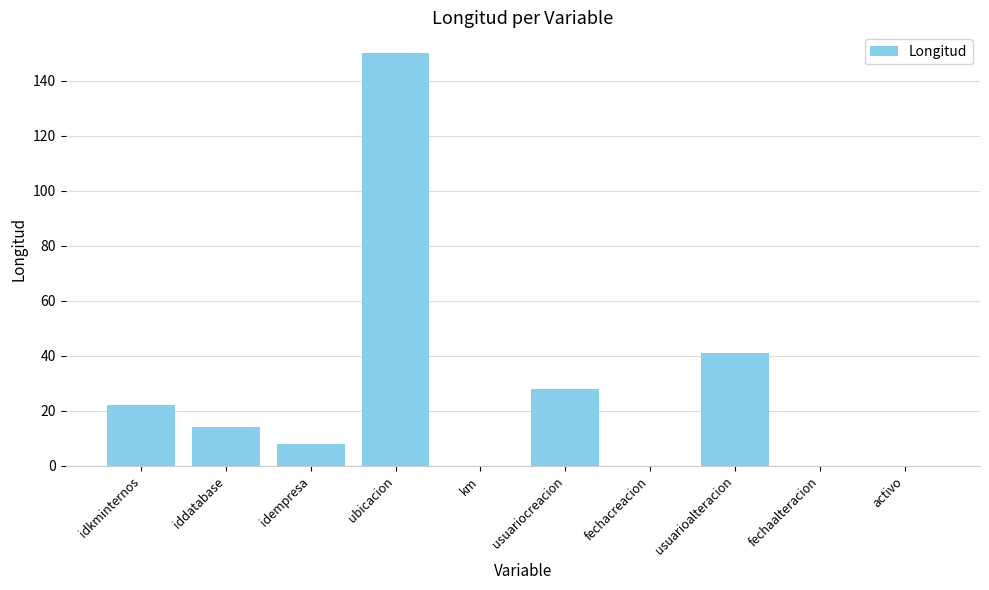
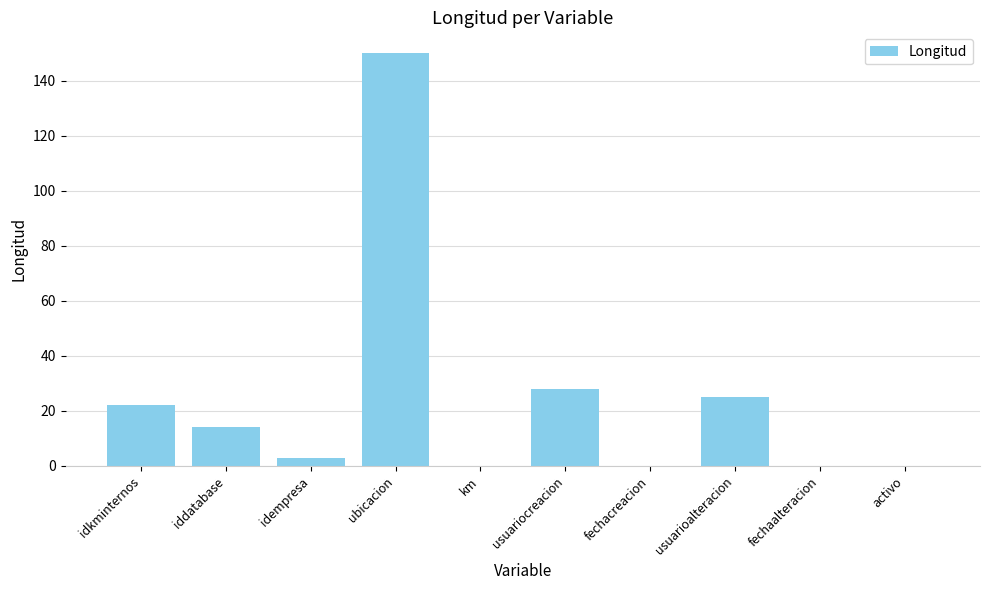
idempresa: 8 -> 3
usuarioalteracion: 41 -> 25
